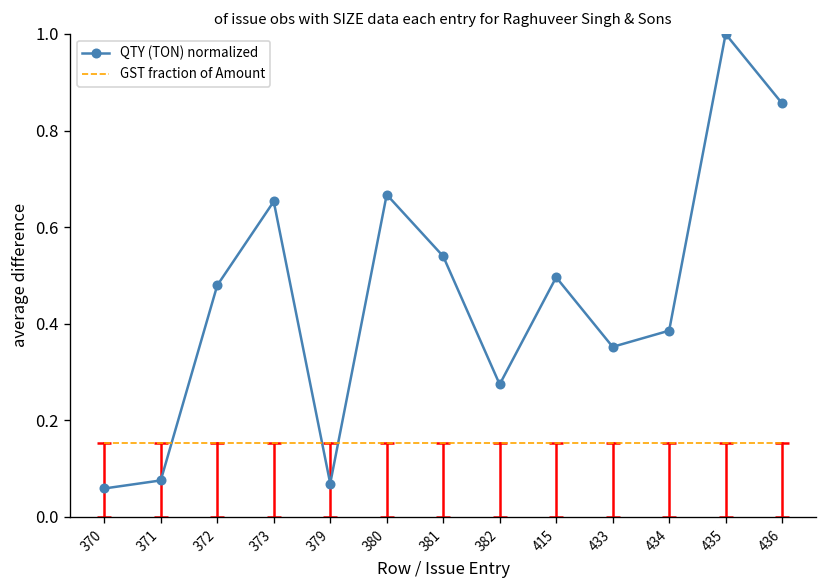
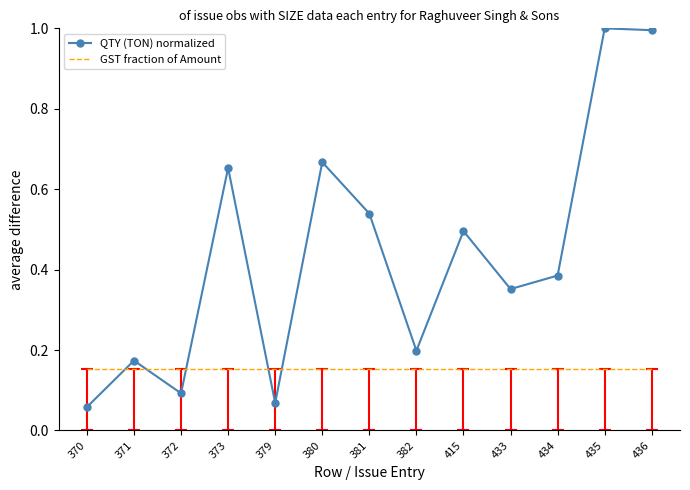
QTY (TON) normalized, 371: 0.07 -> 0.17
QTY (TON) normalized, 372: 0.48 -> 0.09
QTY (TON) normalized, 382: 0.27 -> 0.20
QTY (TON) normalized, 436: 0.86 -> 1.00
